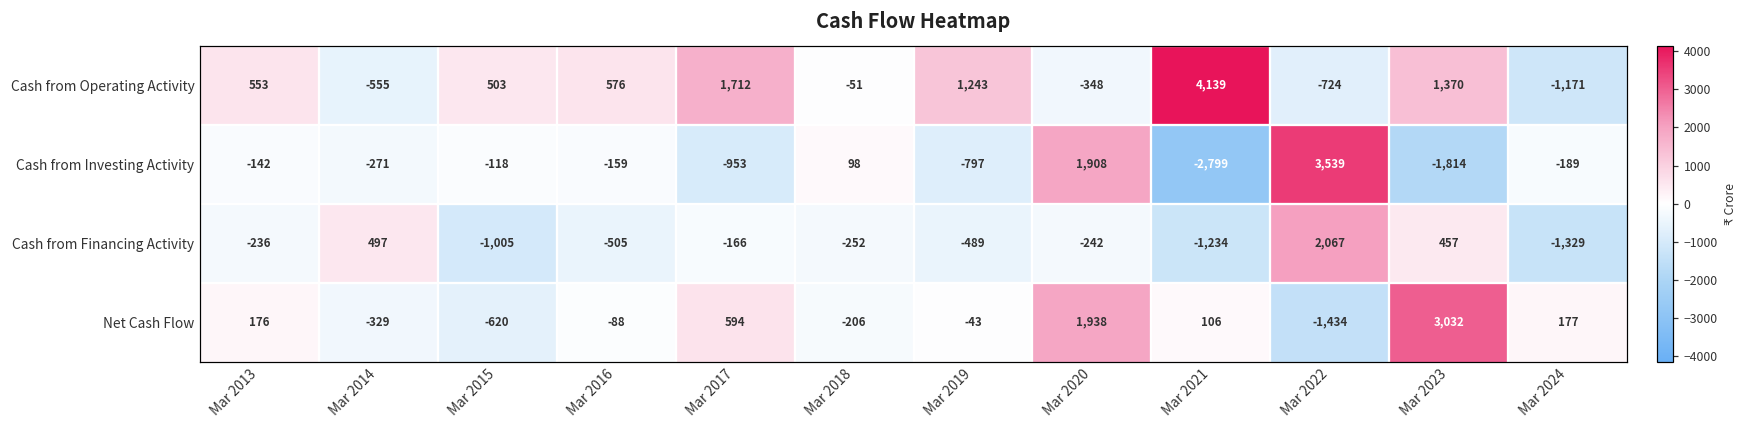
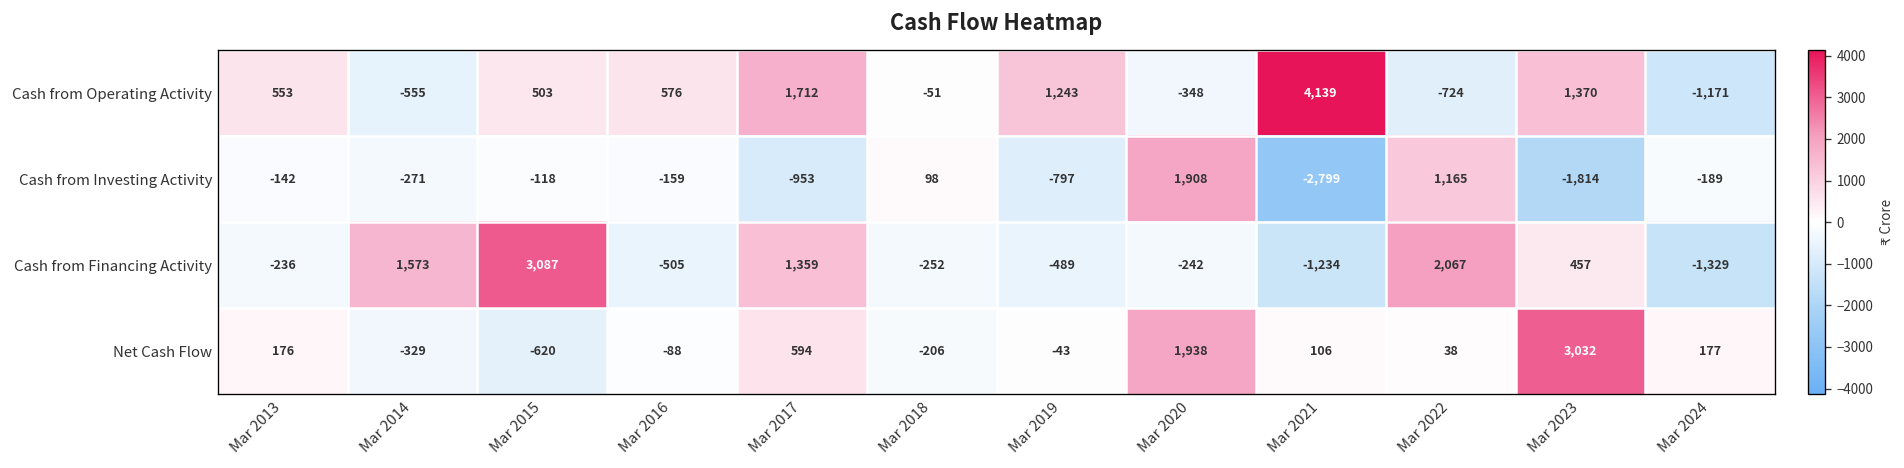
Cash from Investing Activity, Mar 2022: 3,539 -> 1,165
Cash from Financing Activity, Mar 2014: 497 -> 1,573
Cash from Financing Activity, Mar 2015: -1,005 -> 3,087
Cash from Financing Activity, Mar 2017: -166 -> 1,359
Net Cash Flow, Mar 2022: -1,434 -> 38
